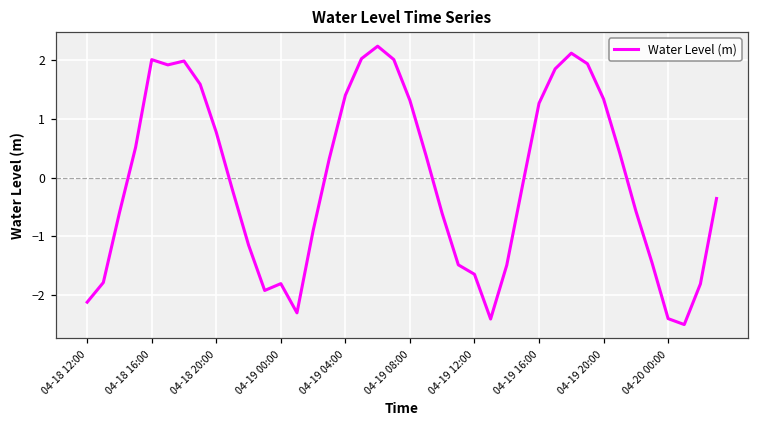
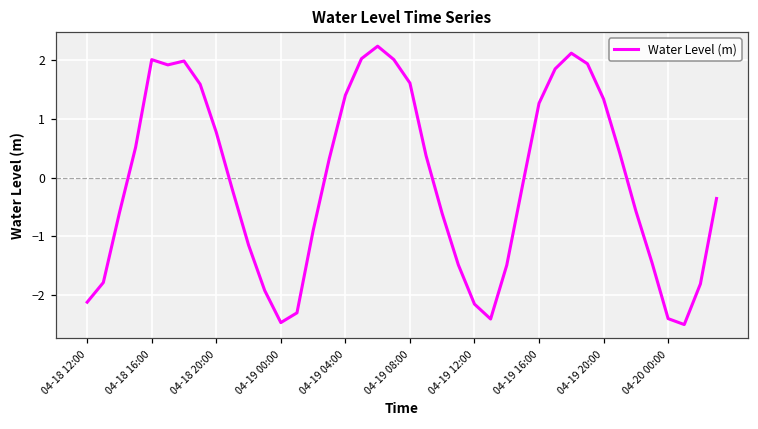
04-19 00:00: -1.8 -> -2.5
04-19 08:00: 1.3 -> 1.6
04-19 12:00: -1.6 -> -2.2
